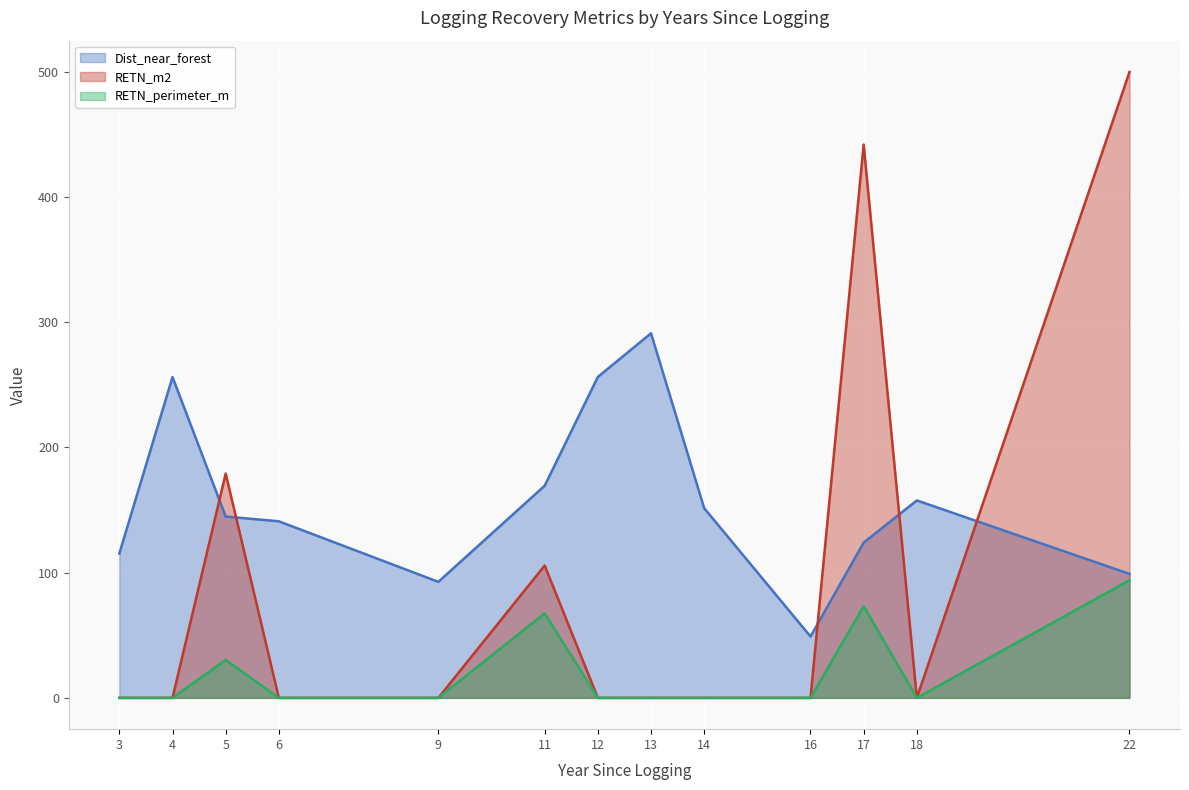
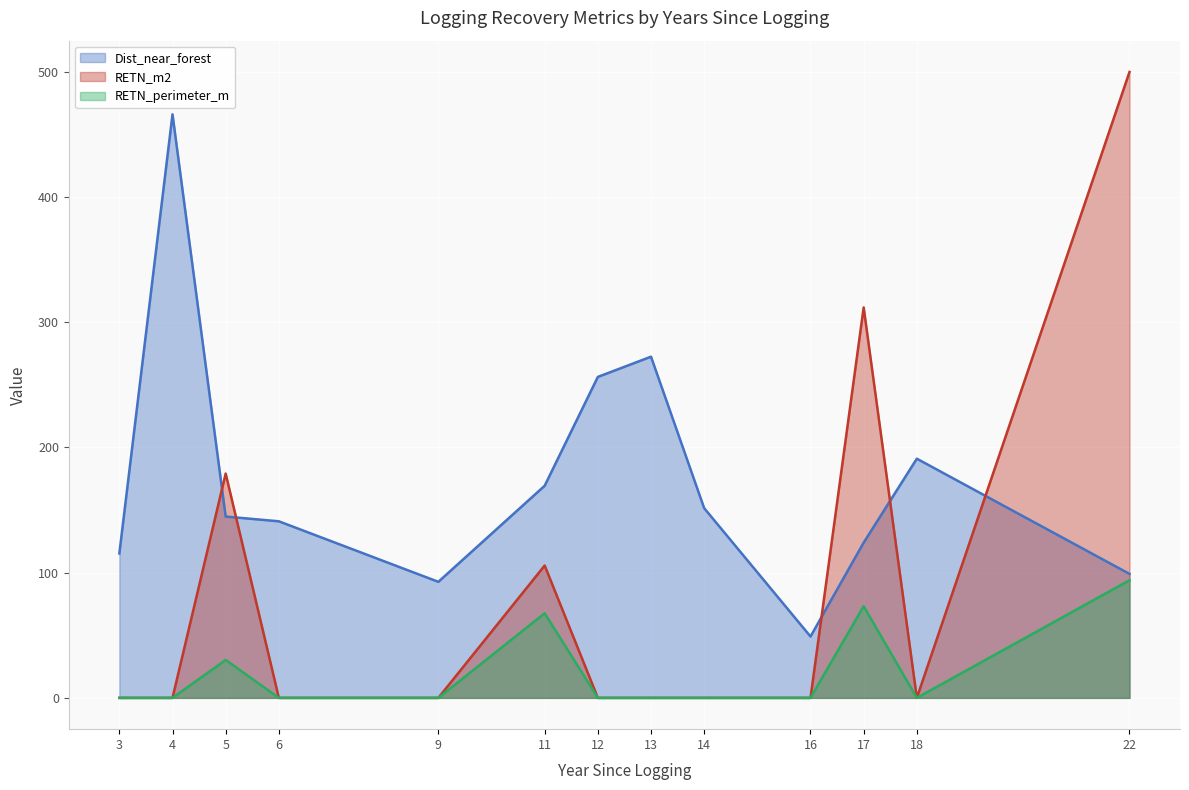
Dist_near_forest, 4: 256 -> 466
Dist_near_forest, 13: 291 -> 272
RETN_m2, 17: 442 -> 312
Dist_near_forest, 18: 158 -> 191
